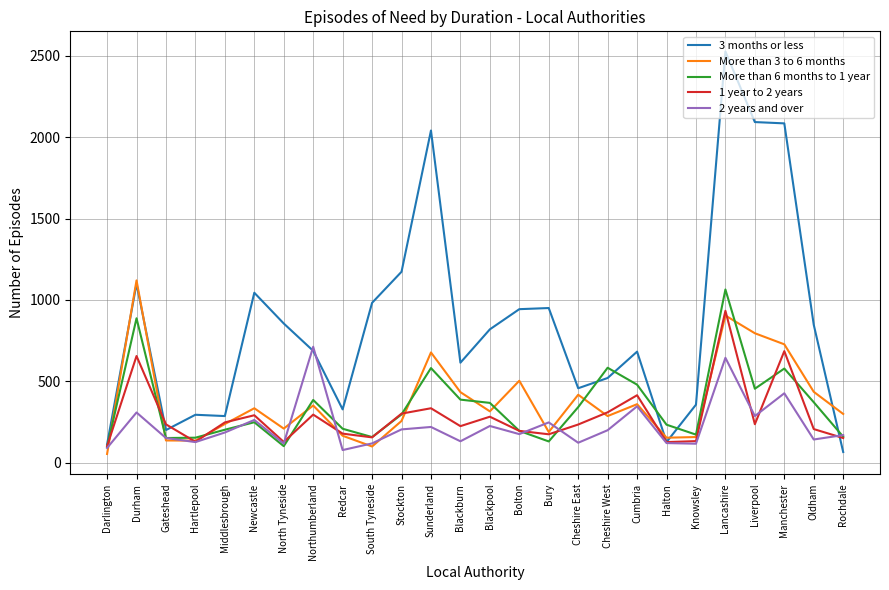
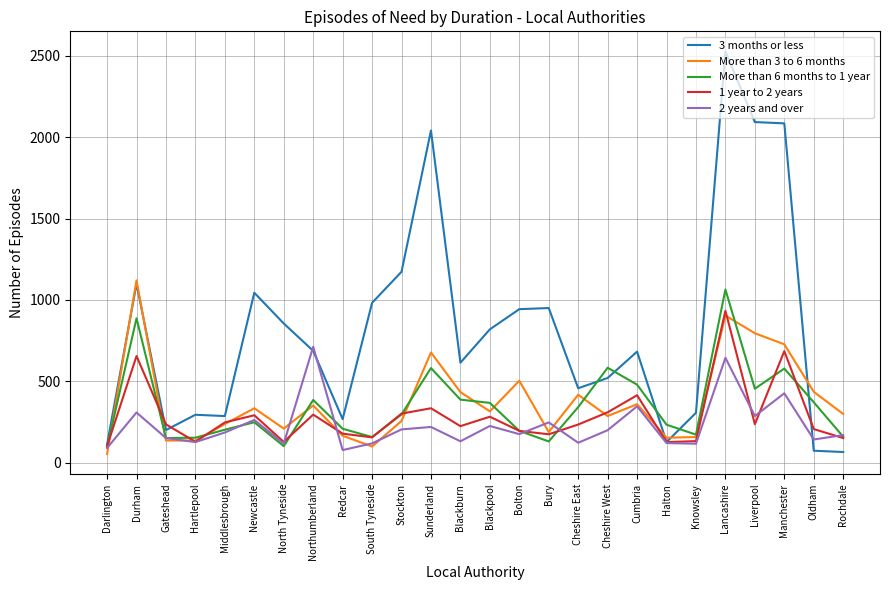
3 months or less, Redcar: 330 -> 270
3 months or less, Knowsley: 360 -> 310
3 months or less, Oldham: 850 -> 70
